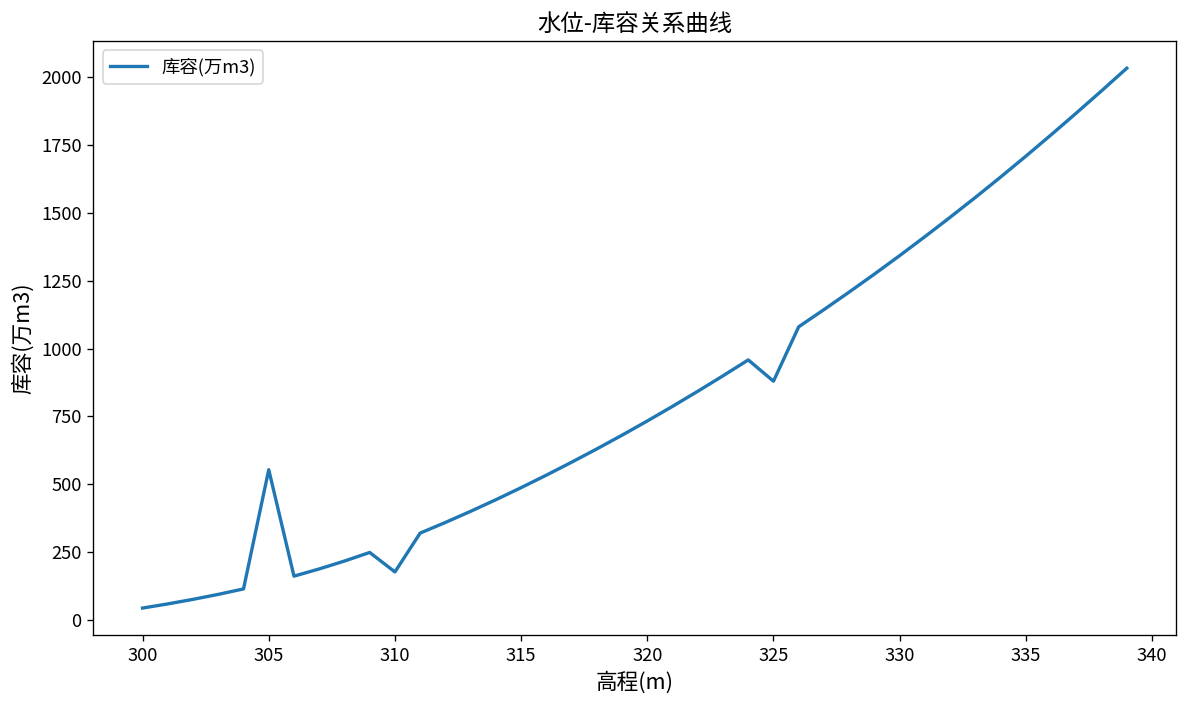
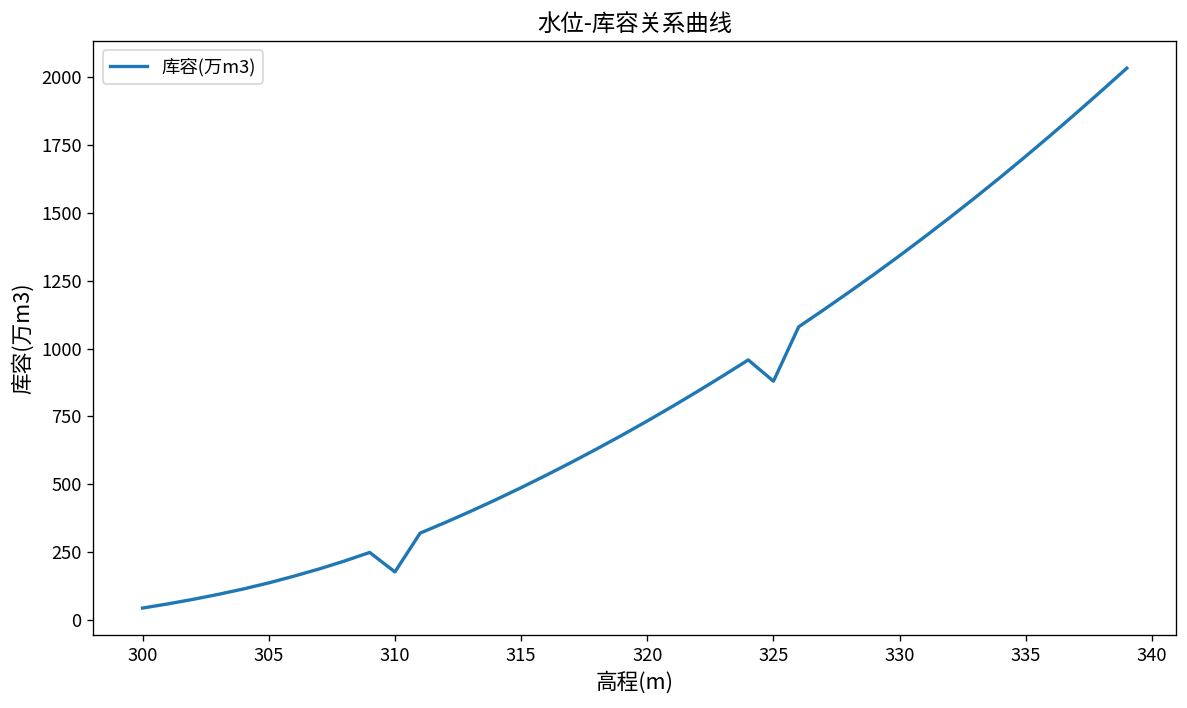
305: 550 -> 140
